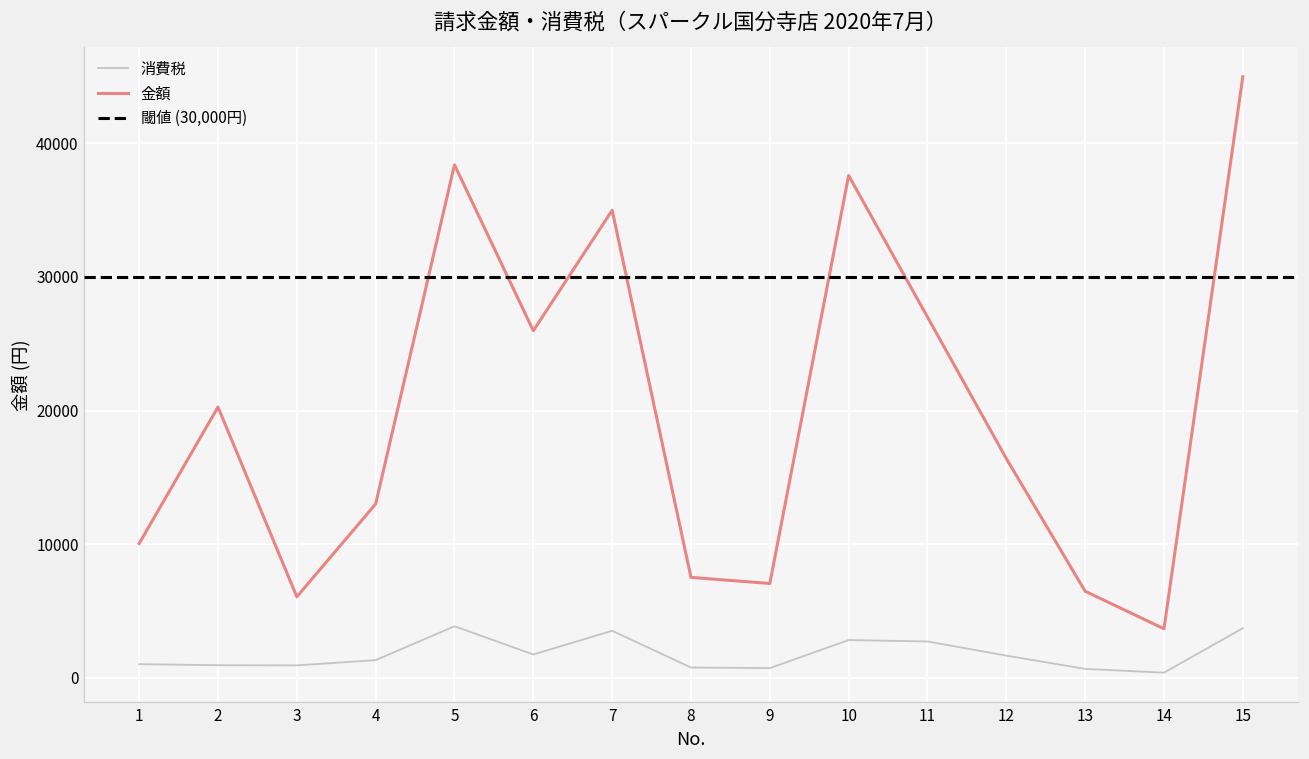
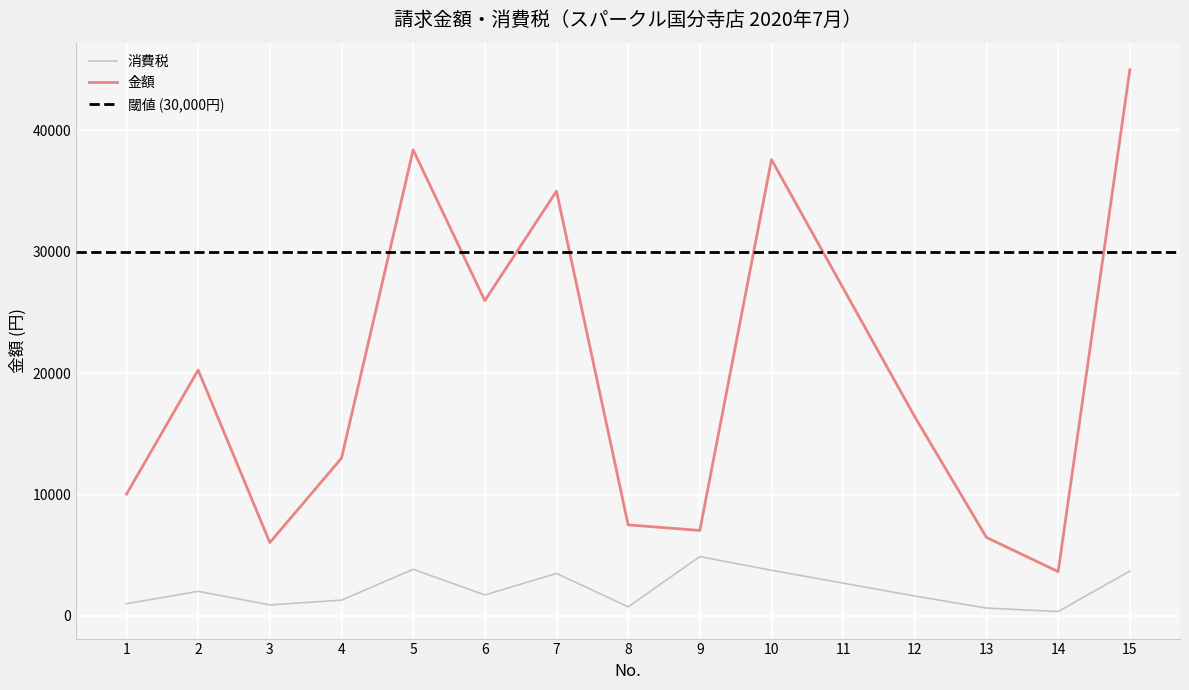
消費税, 2: 900 -> 2000
消費税, 9: 700 -> 4900
消費税, 10: 2800 -> 3800
